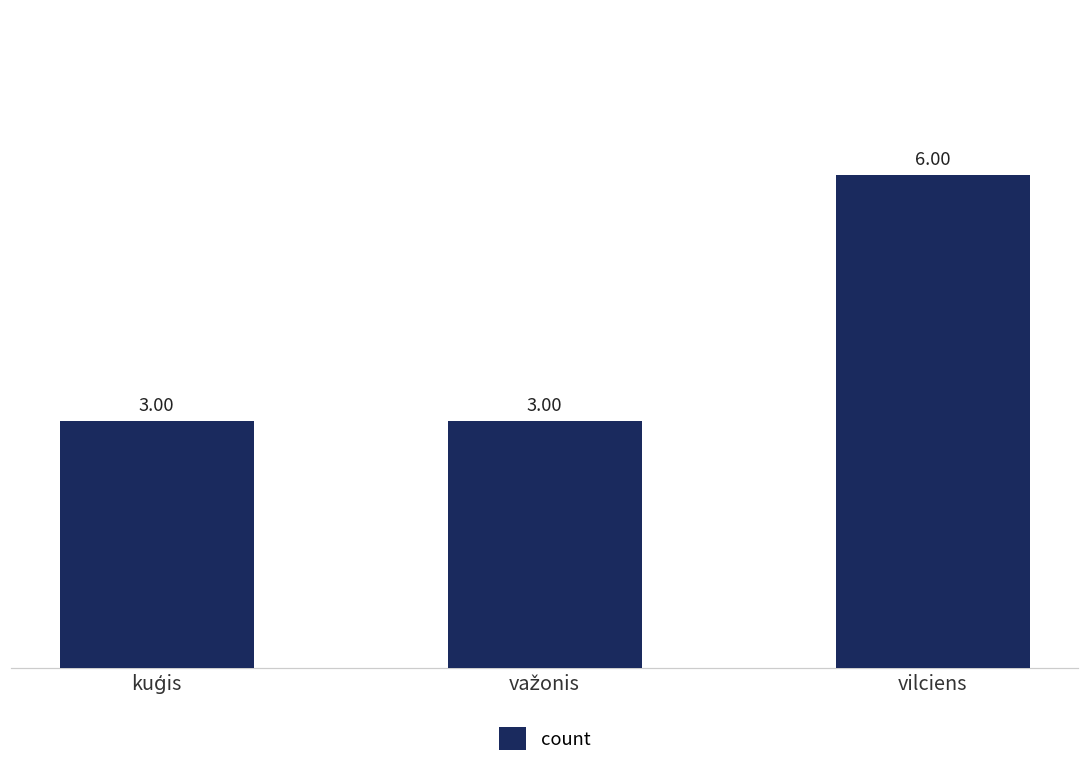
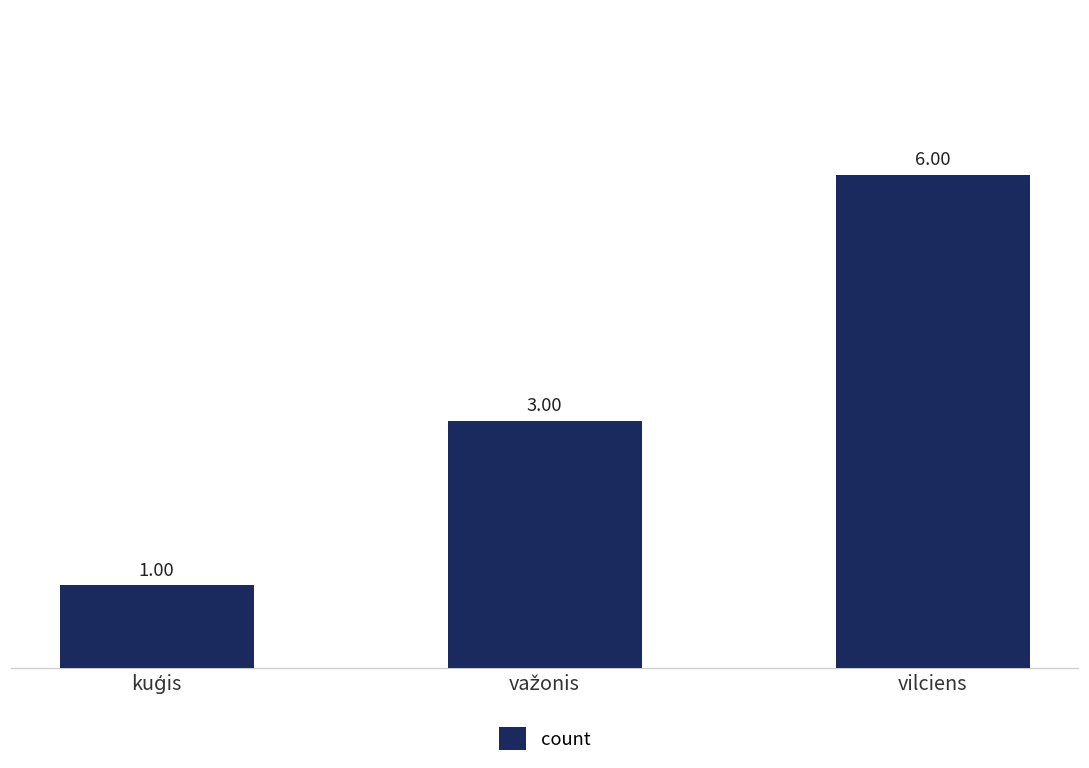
kuģis: 3.00 -> 1.00
